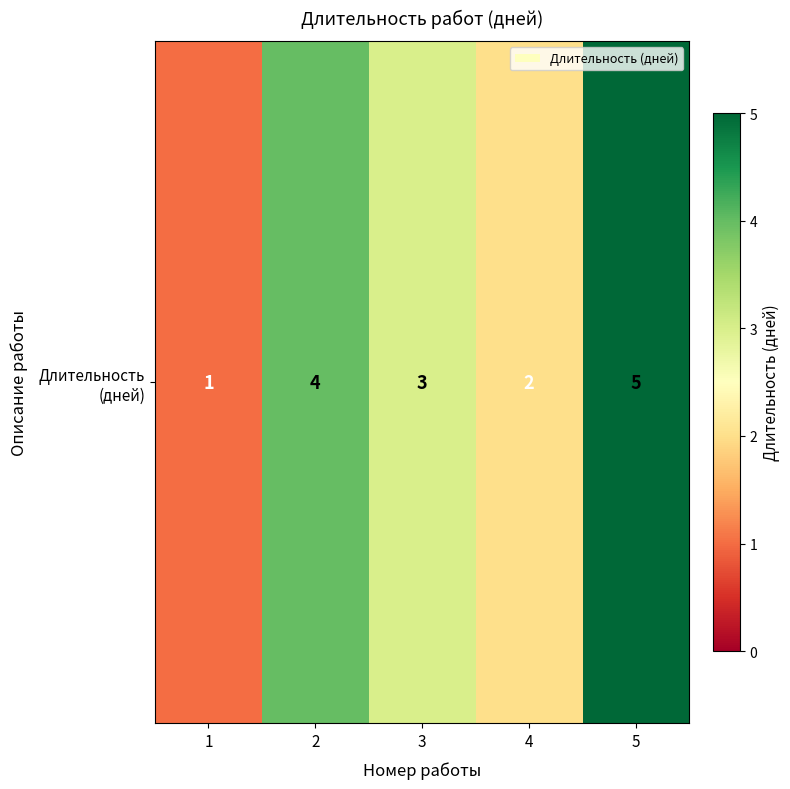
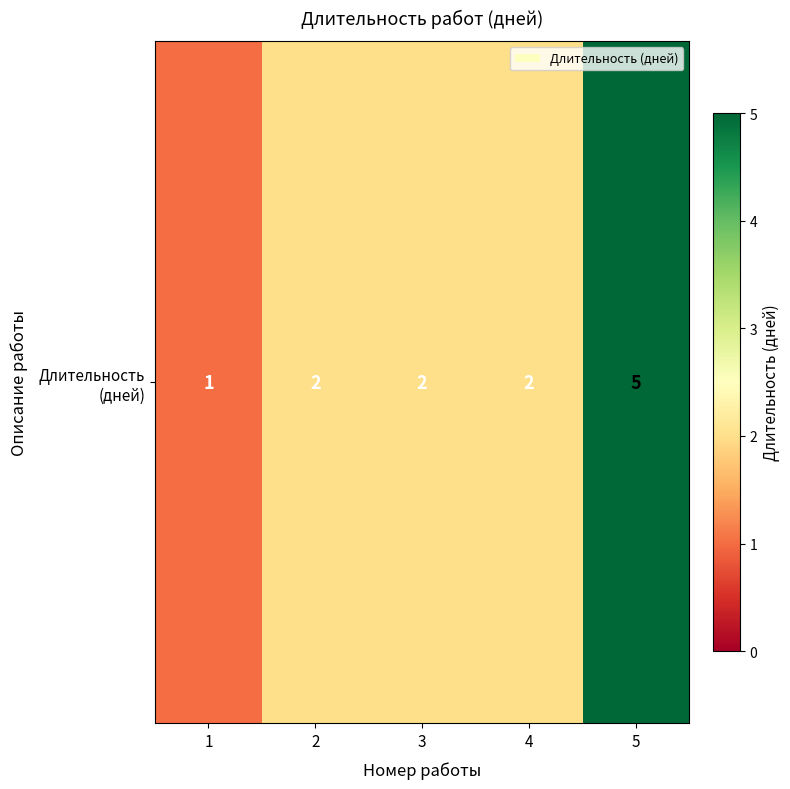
Длительность (дней), 2: 4 -> 2
Длительность (дней), 3: 3 -> 2
